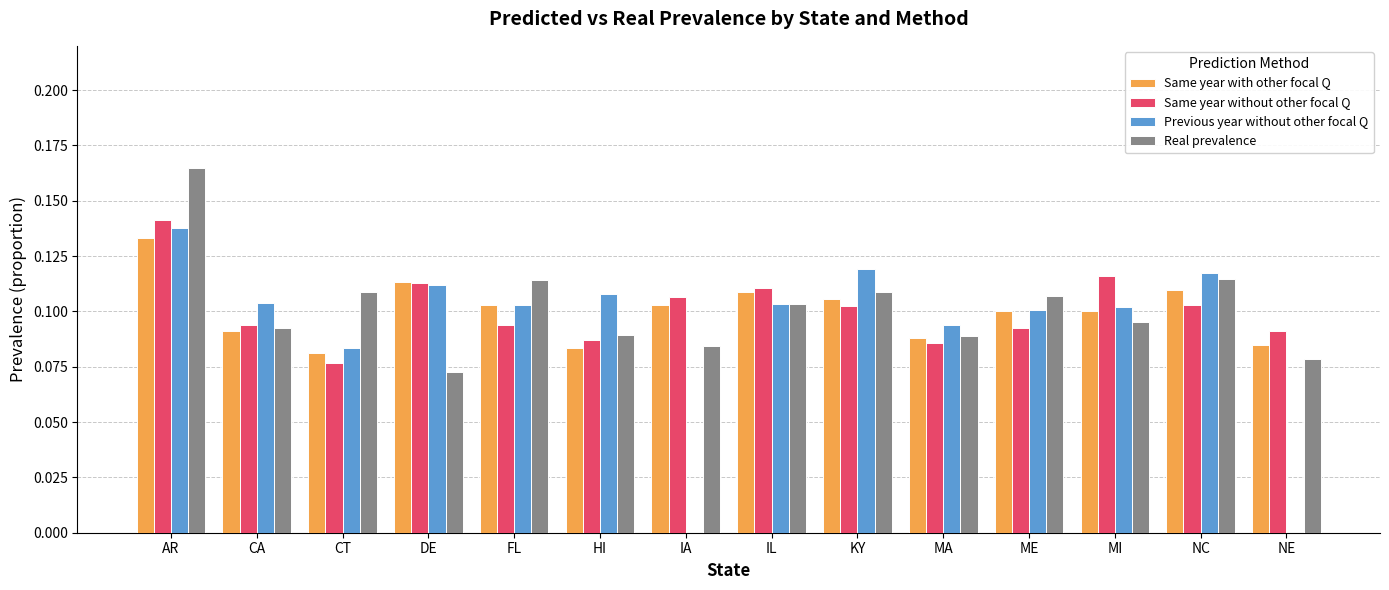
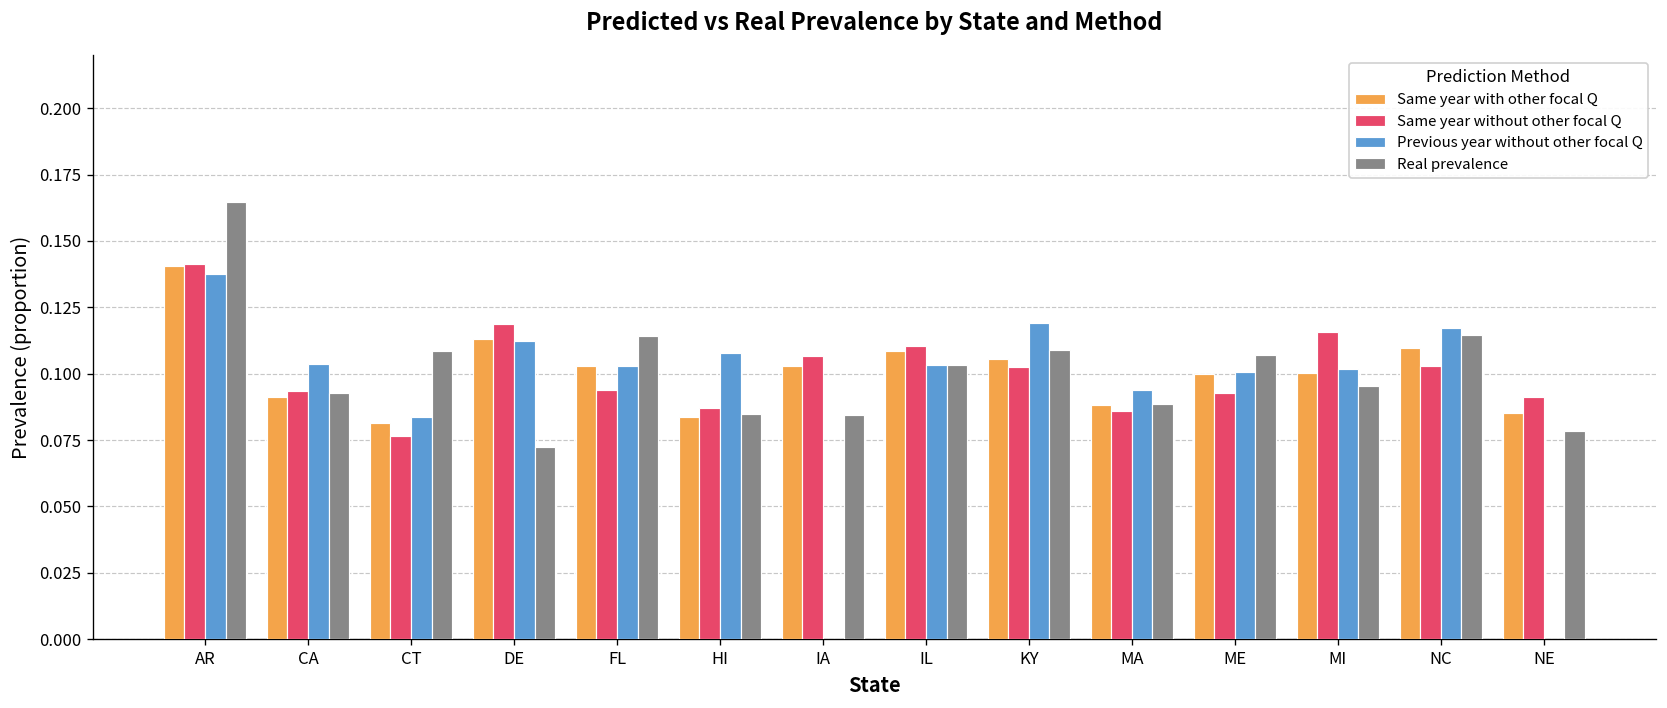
Same year with other focal Q, AR: 0.133 -> 0.141
Same year without other focal Q, DE: 0.113 -> 0.119
Real prevalence, HI: 0.089 -> 0.085
